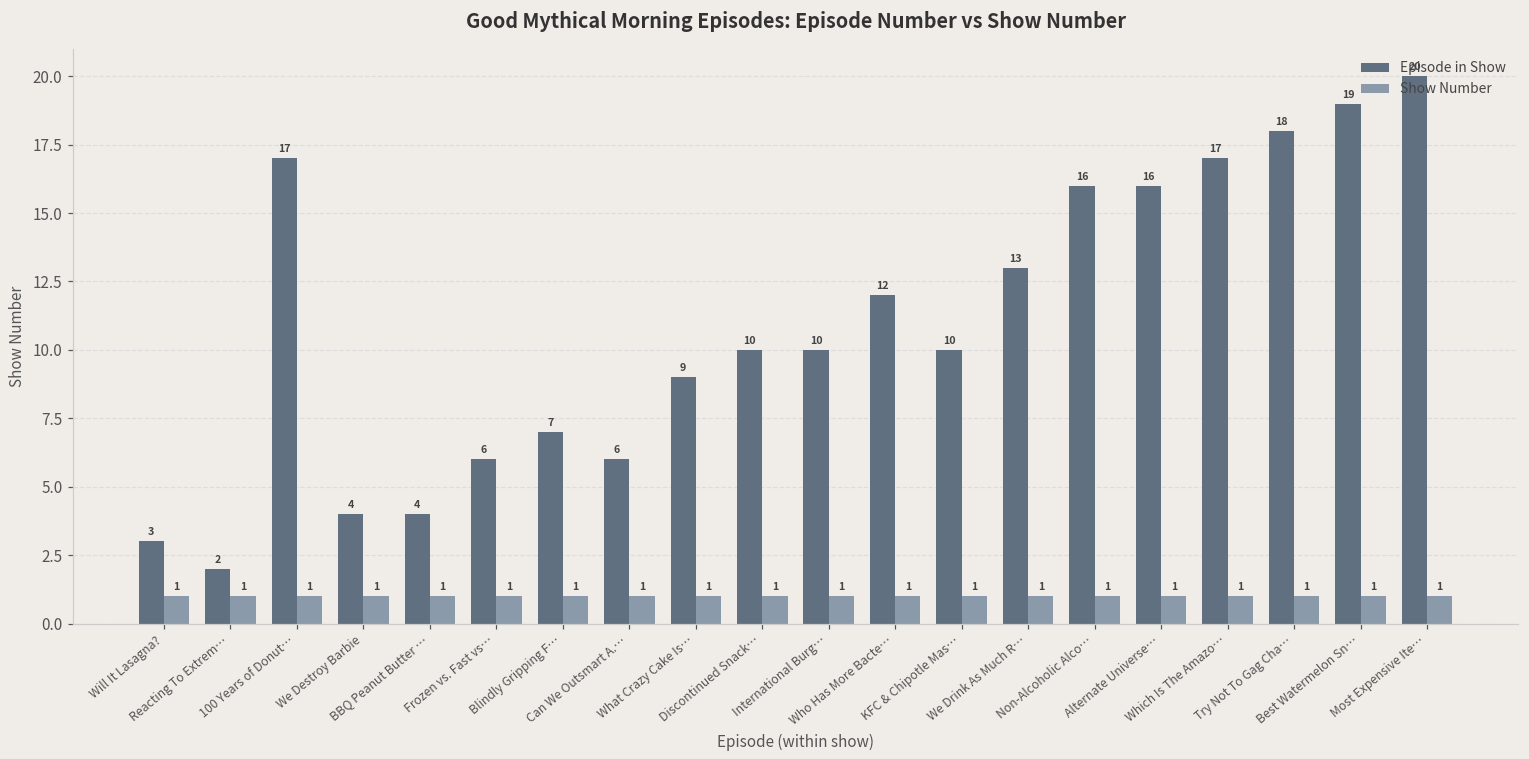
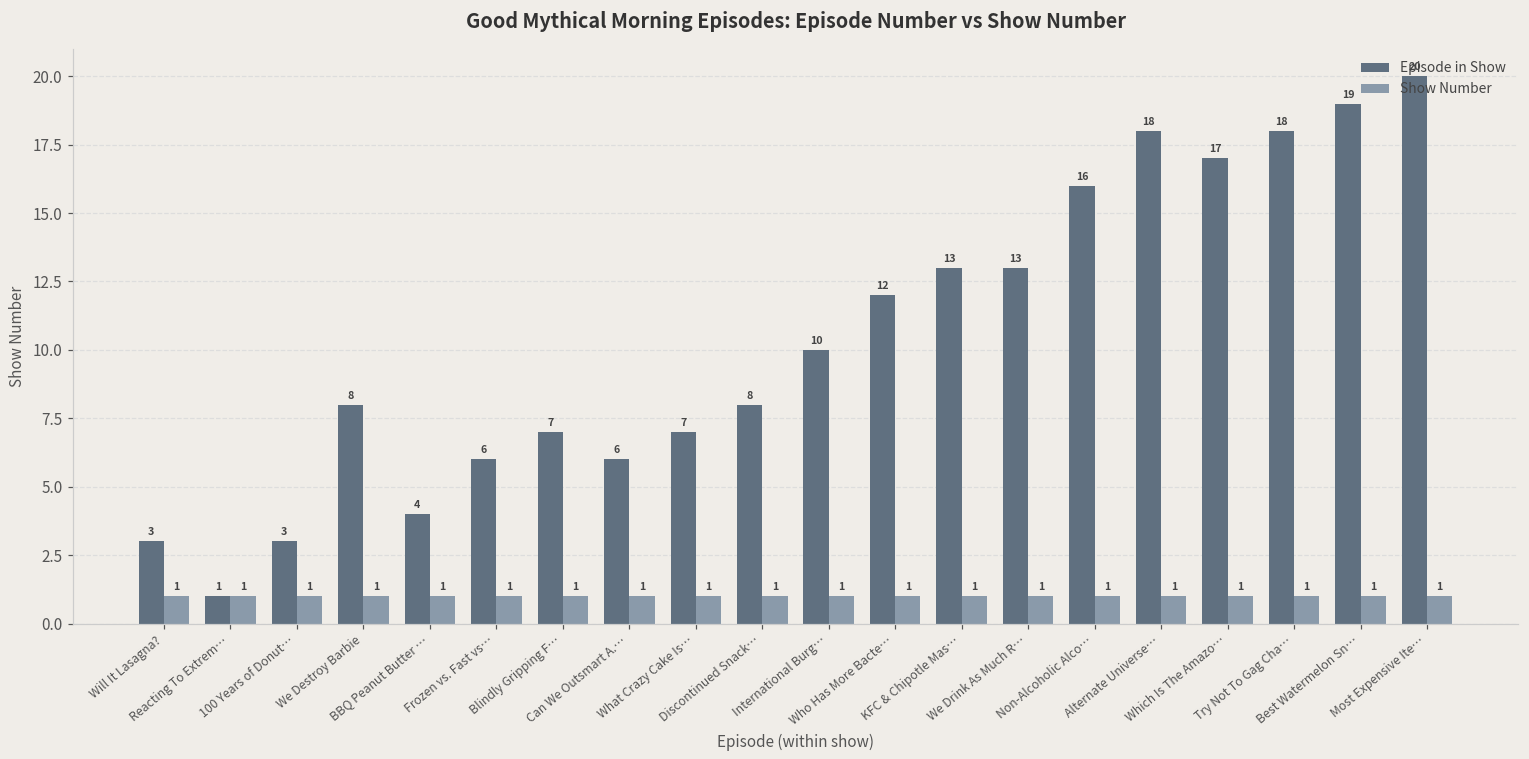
Episode in Show, Reacting To Extrem…: 2 -> 1
Episode in Show, 100 Years of Donut…: 17 -> 3
Episode in Show, We Destroy Barbie: 4 -> 8
Episode in Show, What Crazy Cake Is…: 9 -> 7
Episode in Show, Discontinued Snack…: 10 -> 8
Episode in Show, KFC & Chipotle Mas…: 10 -> 13
Episode in Show, Alternate Universe…: 16 -> 18
